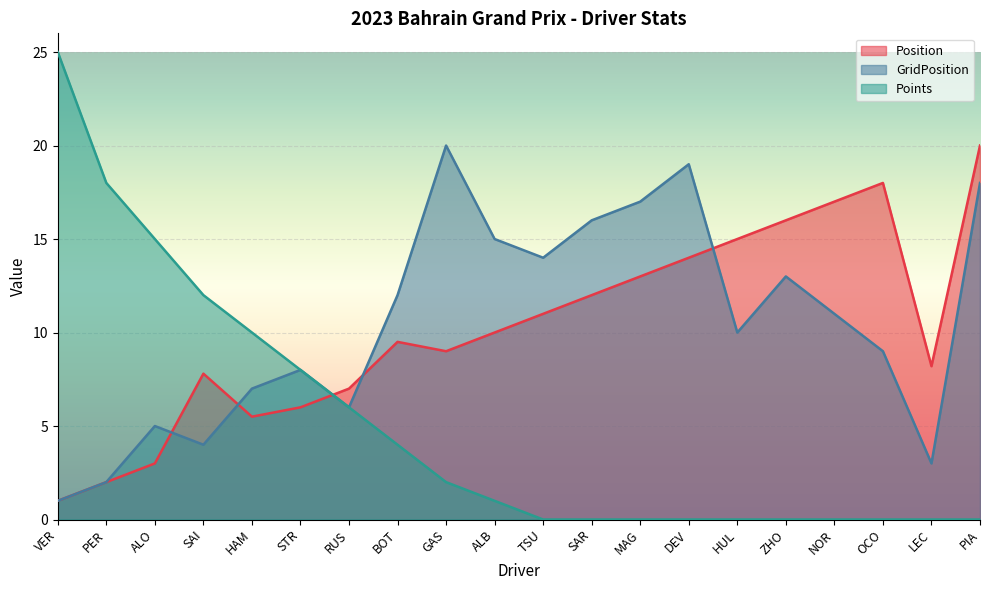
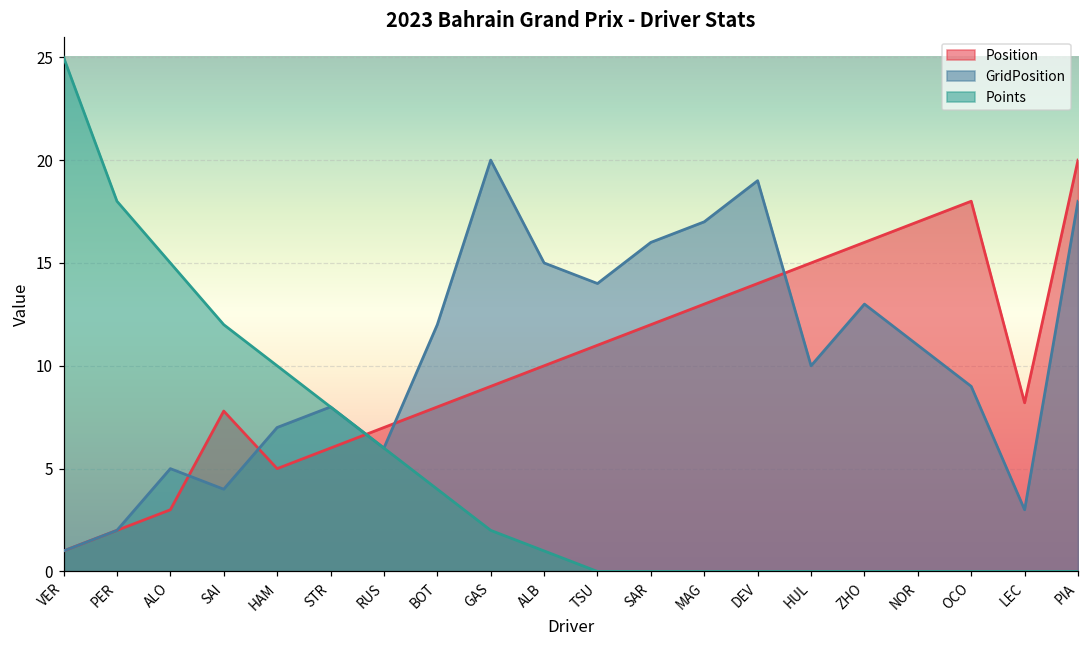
Position, HAM: 5.5 -> 5.0
Position, BOT: 9.5 -> 8.0
